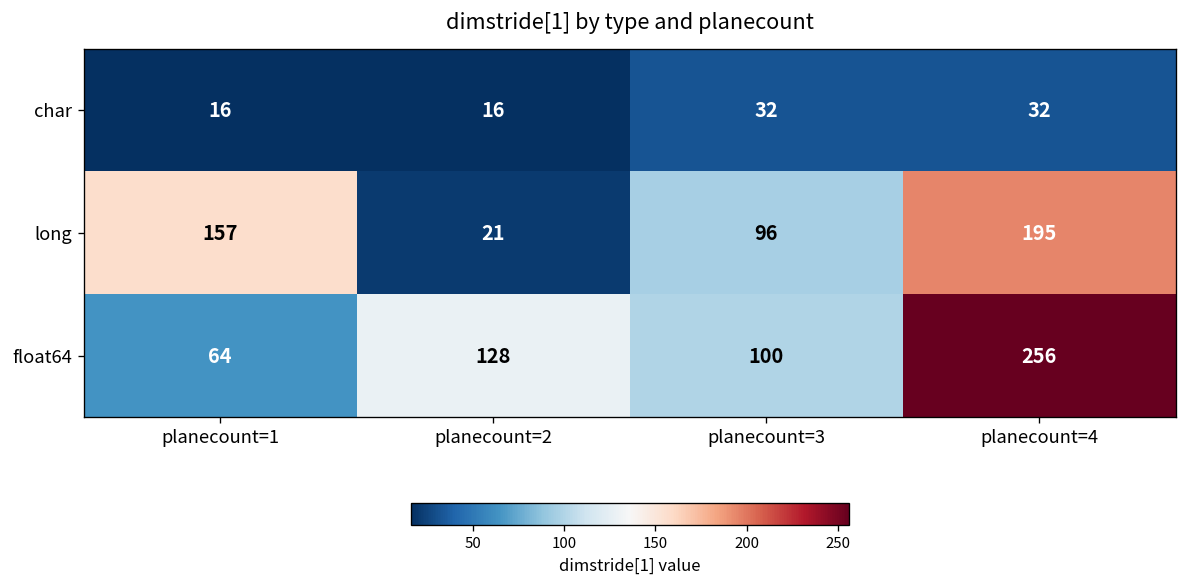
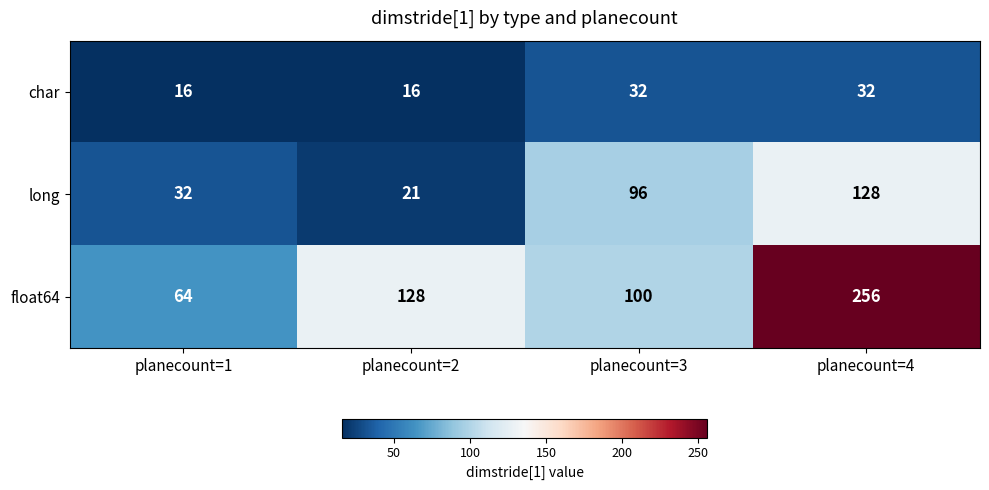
long, planecount=1: 157 -> 32
long, planecount=4: 195 -> 128
